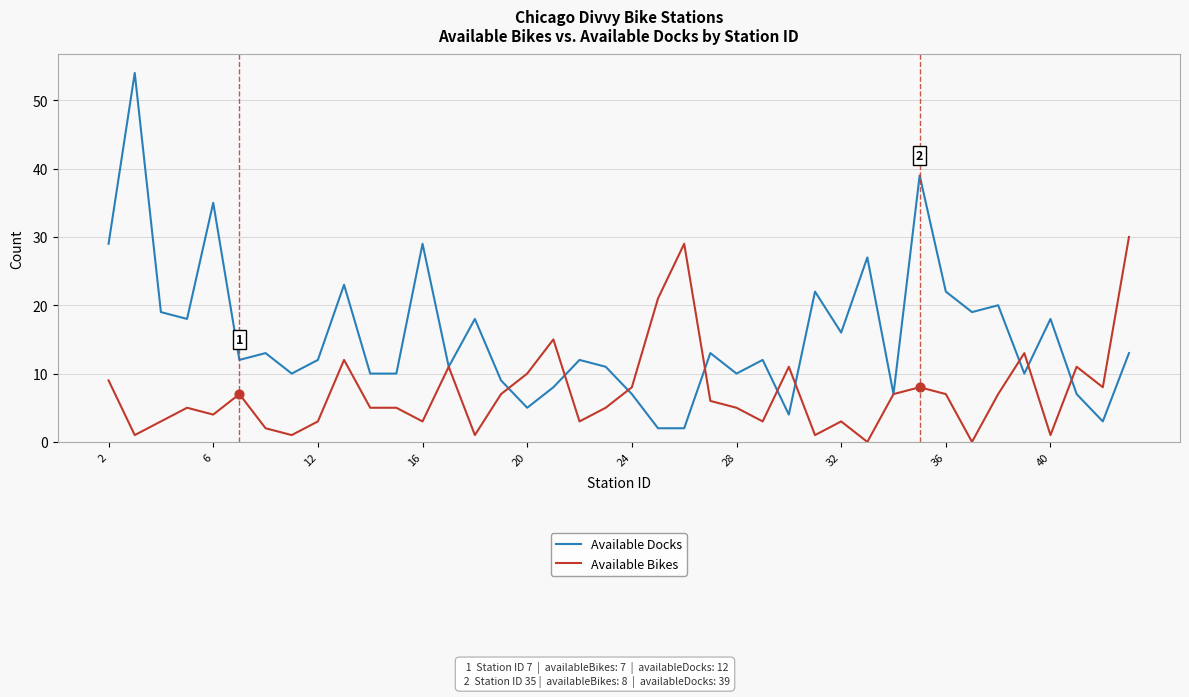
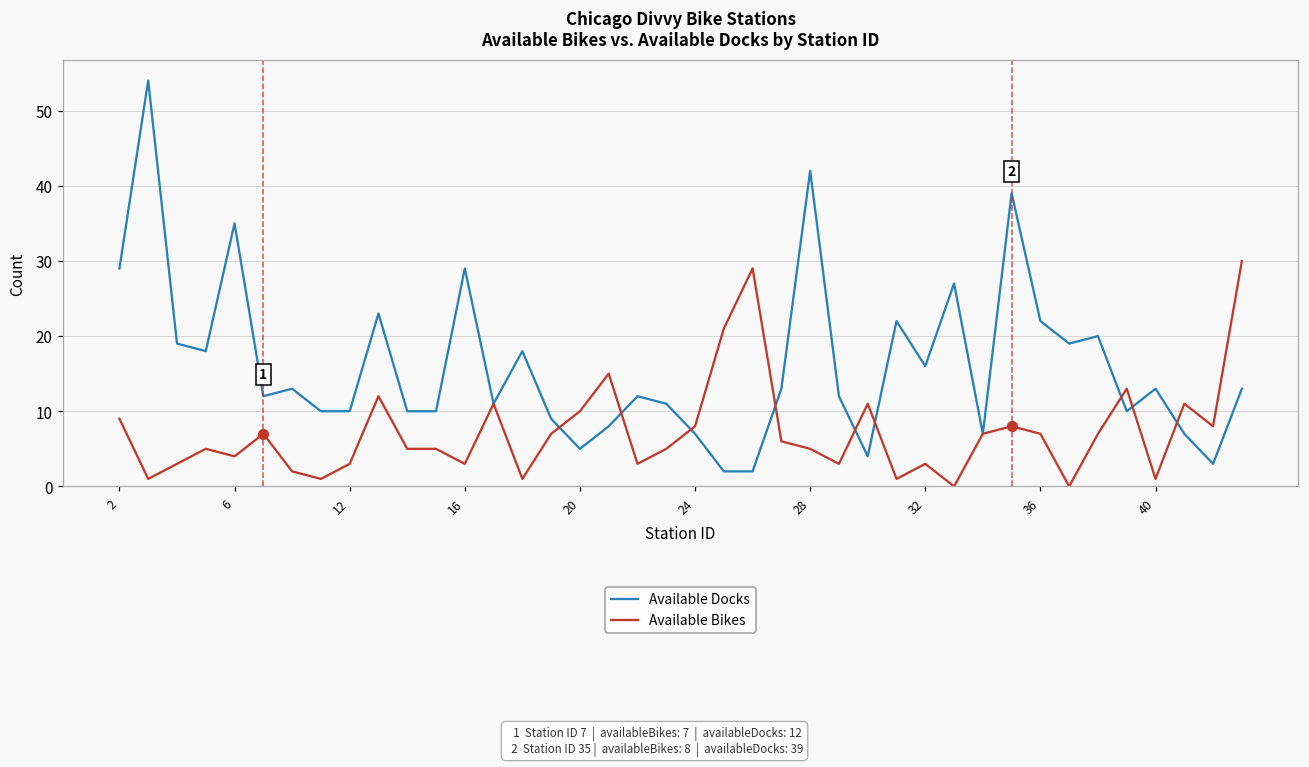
Available Docks, 12: 12 -> 10
Available Docks, 28: 10 -> 42
Available Docks, 40: 18 -> 13
